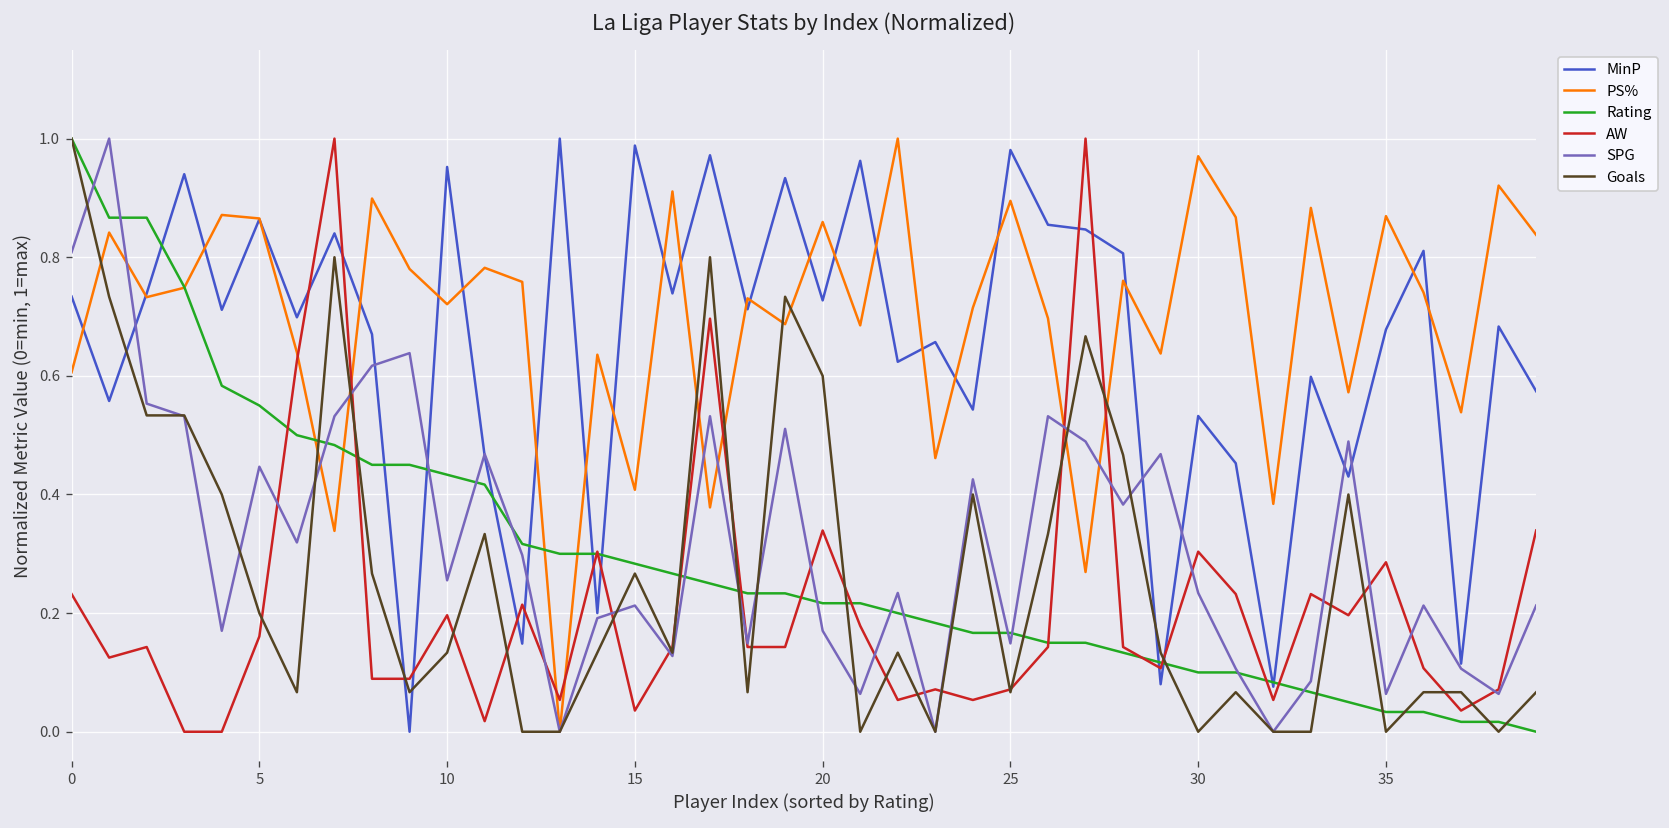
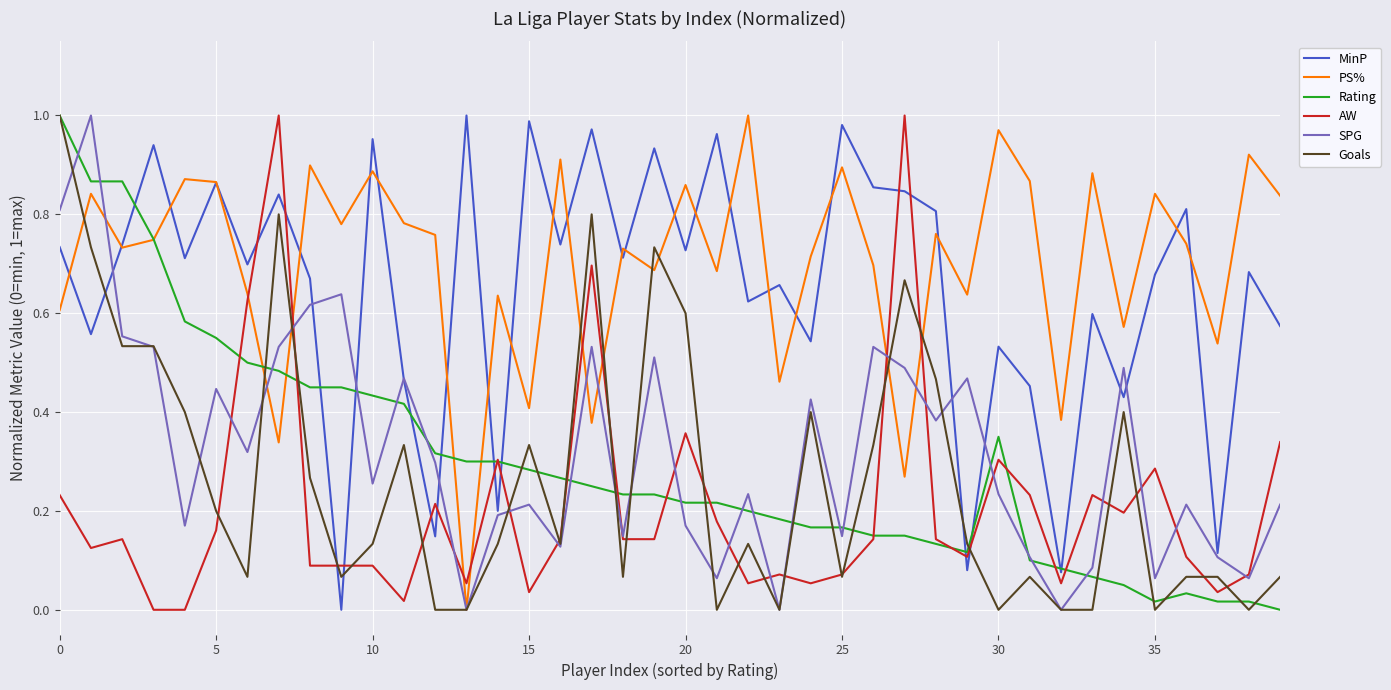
PS%, 10: 0.72 -> 0.89
AW, 10: 0.20 -> 0.09
Goals, 15: 0.27 -> 0.33
AW, 20: 0.34 -> 0.36
Rating, 30: 0.10 -> 0.35
PS%, 35: 0.87 -> 0.84
Rating, 35: 0.03 -> 0.02
